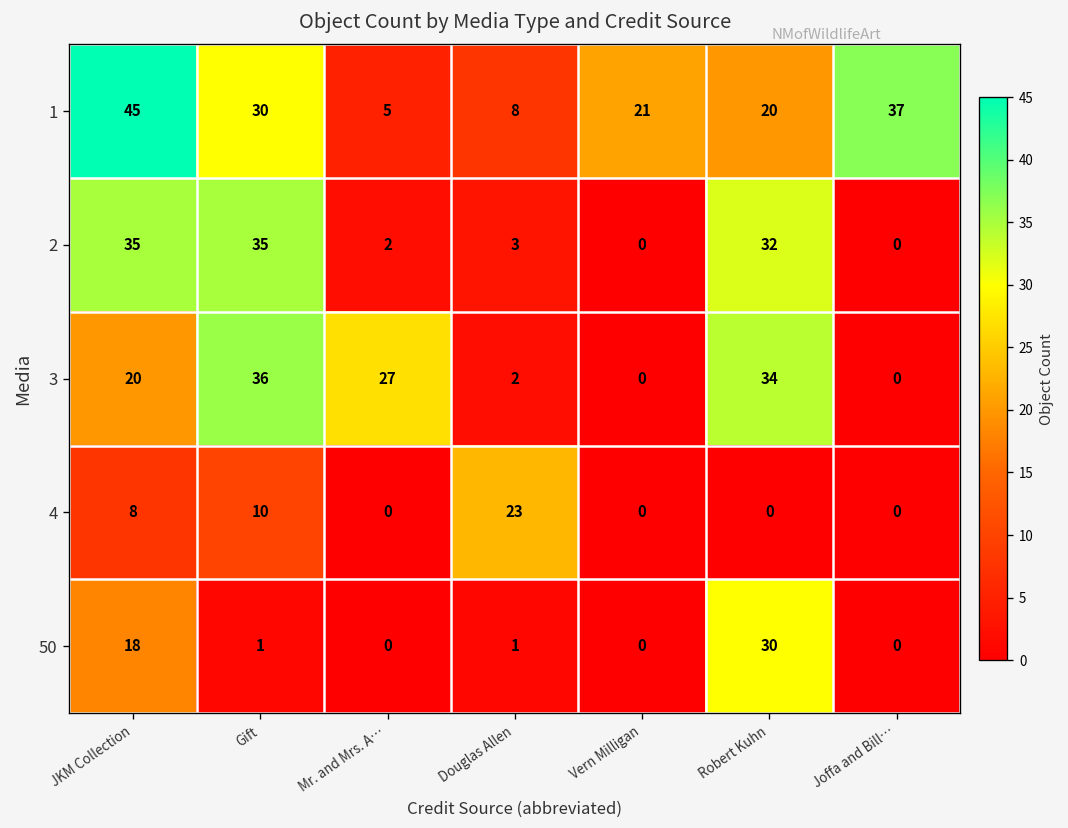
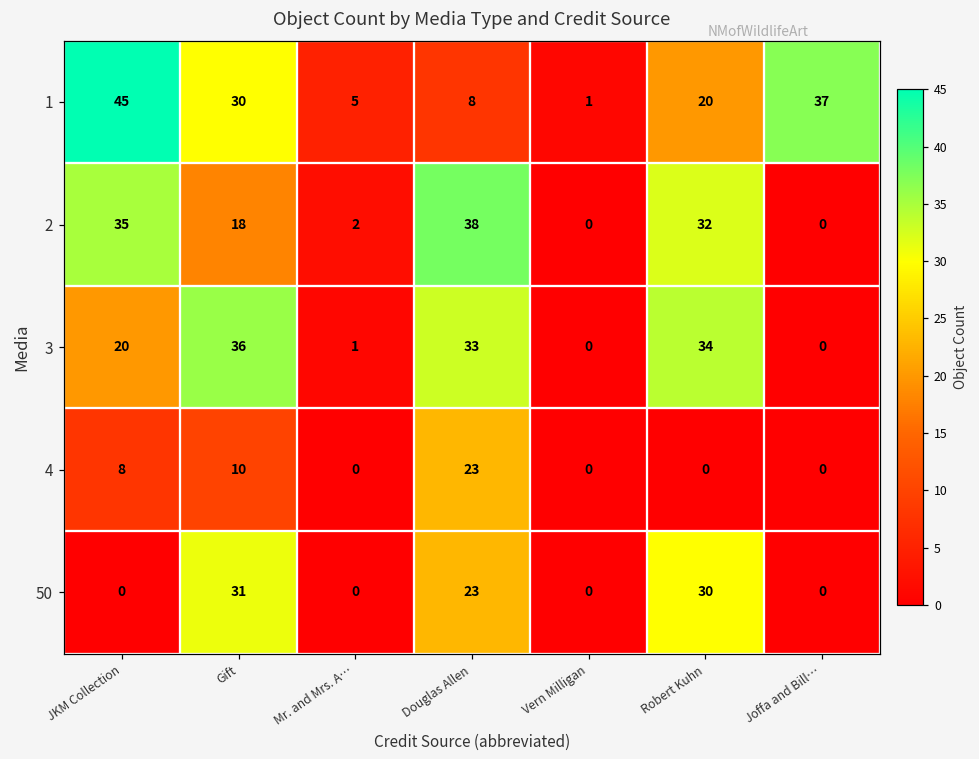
1, Vern Milligan: 21 -> 1
2, Gift: 35 -> 18
2, Douglas Allen: 3 -> 38
3, Mr. and Mrs. A…: 27 -> 1
3, Douglas Allen: 2 -> 33
50, JKM Collection: 18 -> 0
50, Gift: 1 -> 31
50, Douglas Allen: 1 -> 23
